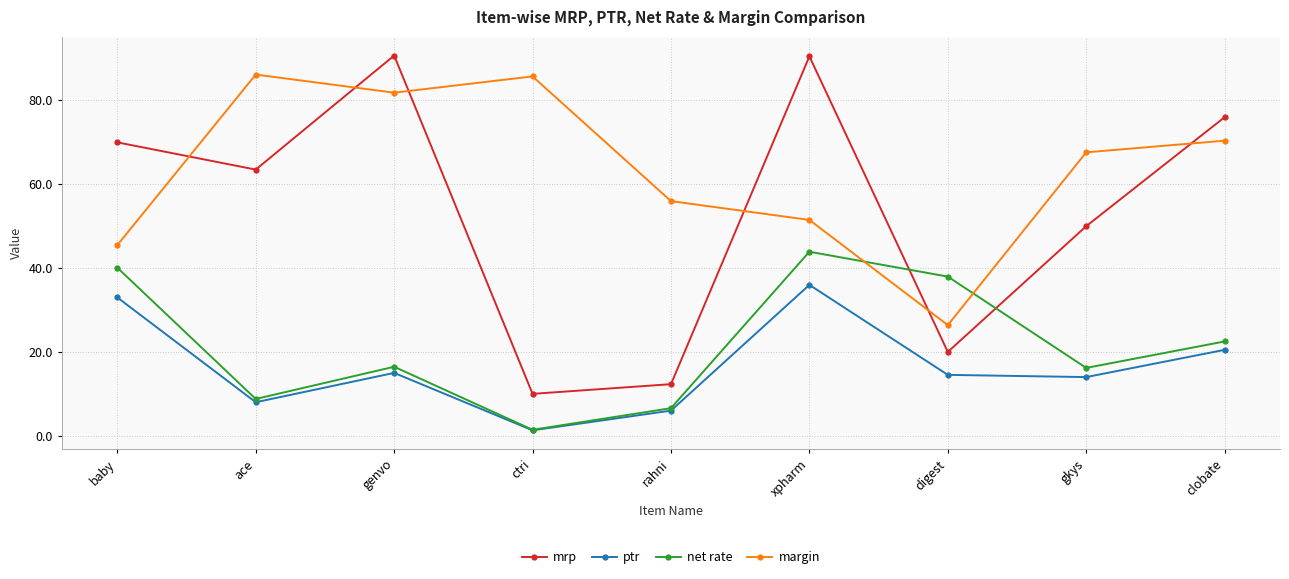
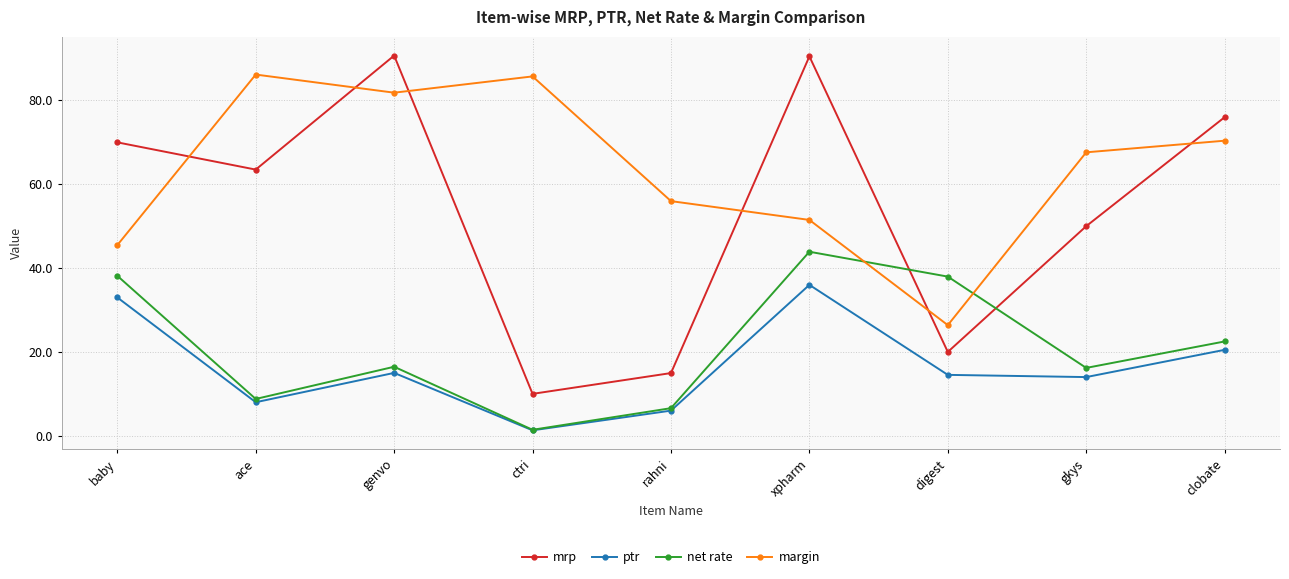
net rate, baby: 40 -> 38
mrp, rahni: 12 -> 15
